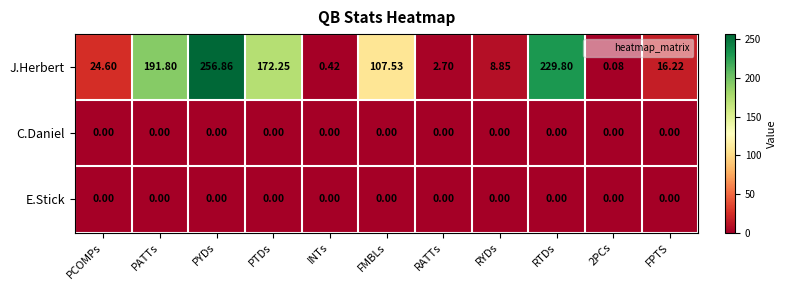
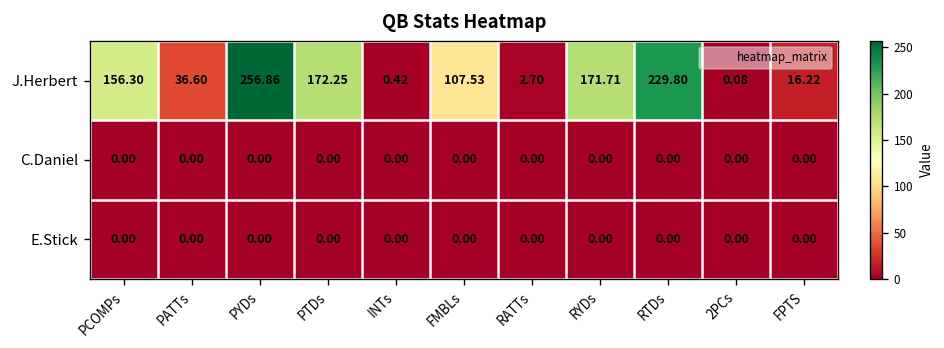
J.Herbert, PCOMPs: 24.60 -> 156.30
J.Herbert, PATTs: 191.80 -> 36.60
J.Herbert, RYDs: 8.85 -> 171.71
